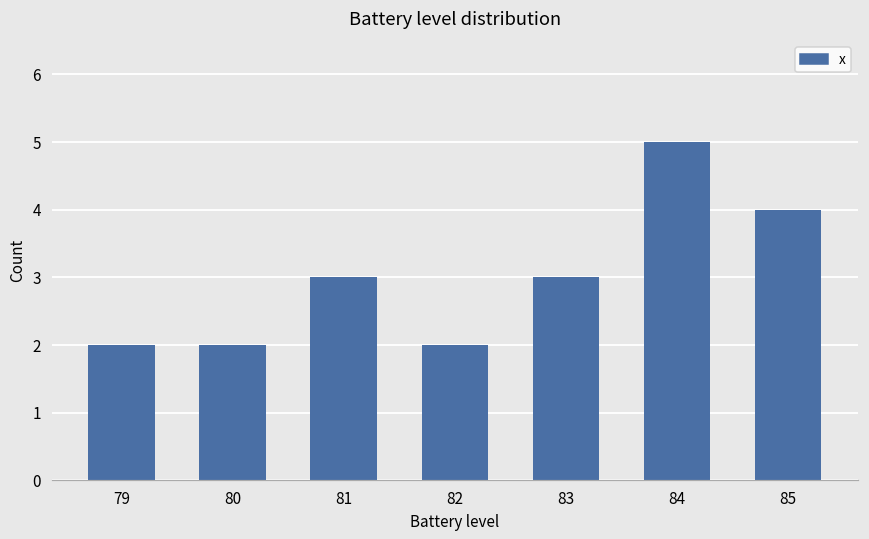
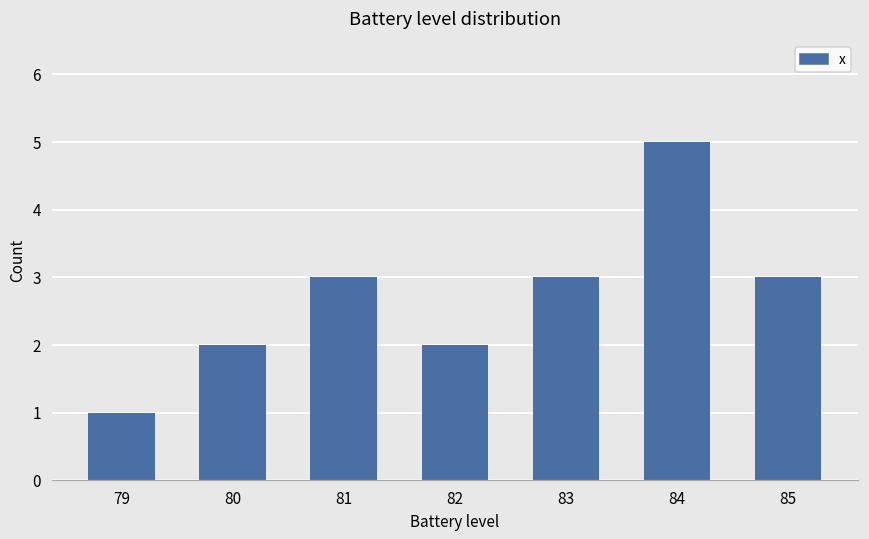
79: 2 -> 1
85: 4 -> 3
